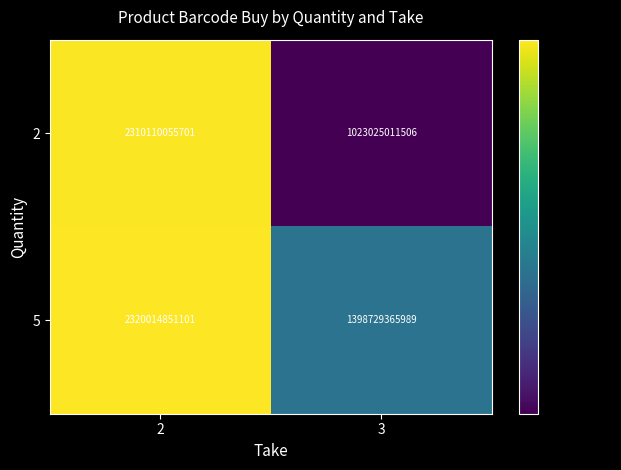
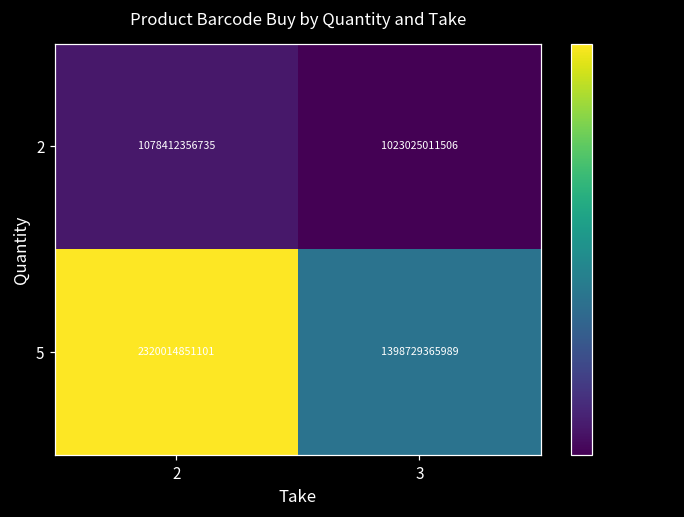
2, 2: 2310110055701 -> 1078412356735
